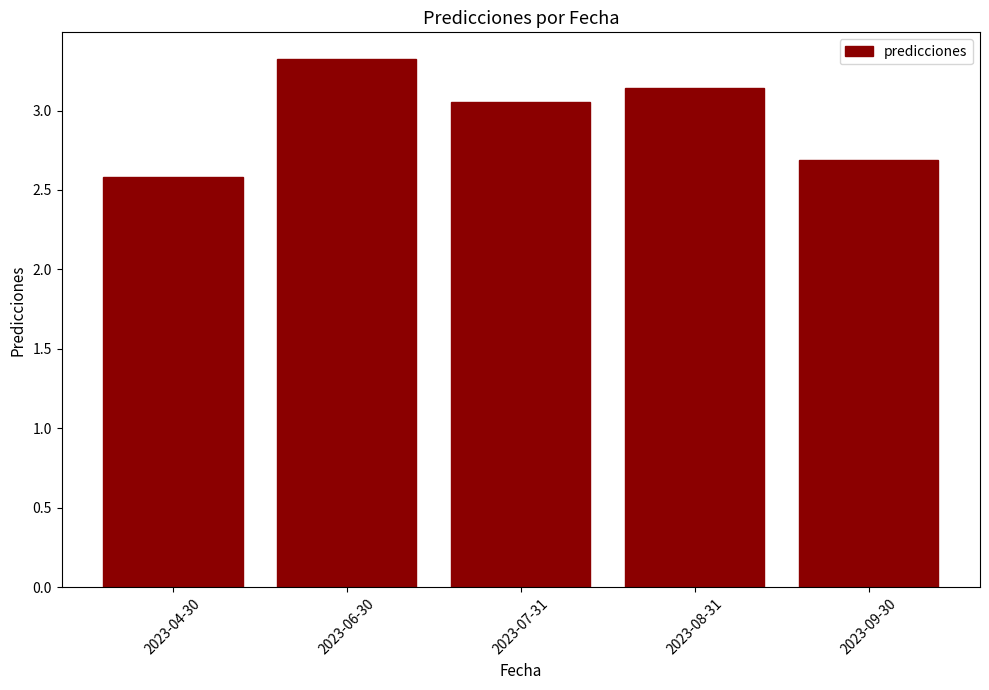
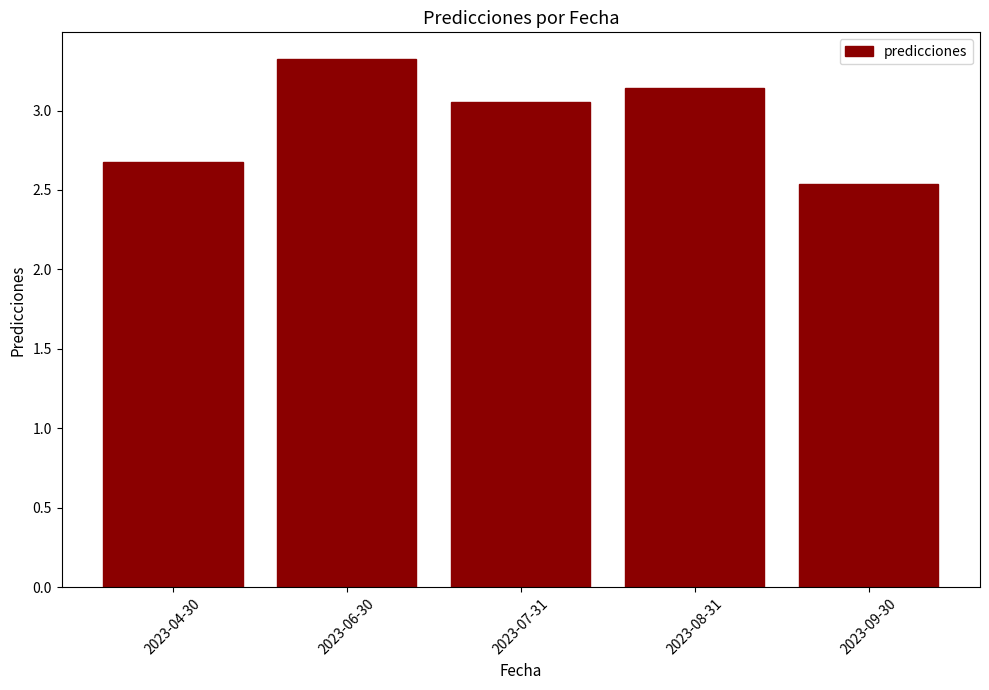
2023-04-30: 2.58 -> 2.67
2023-09-30: 2.69 -> 2.54
